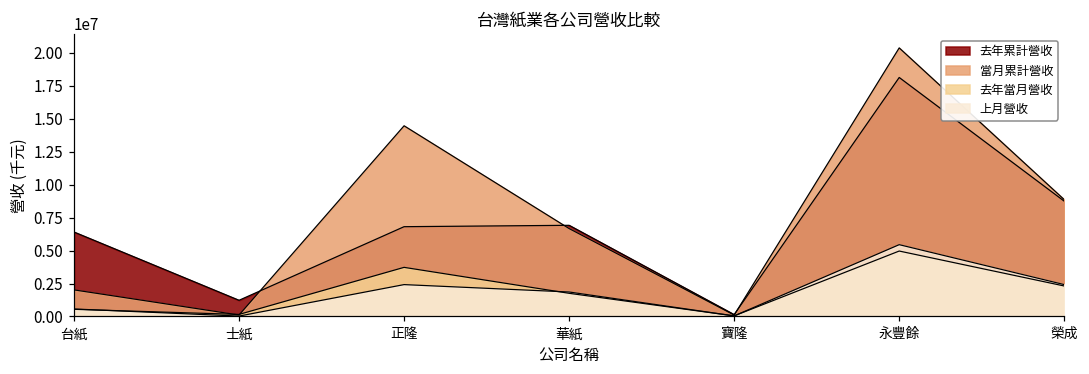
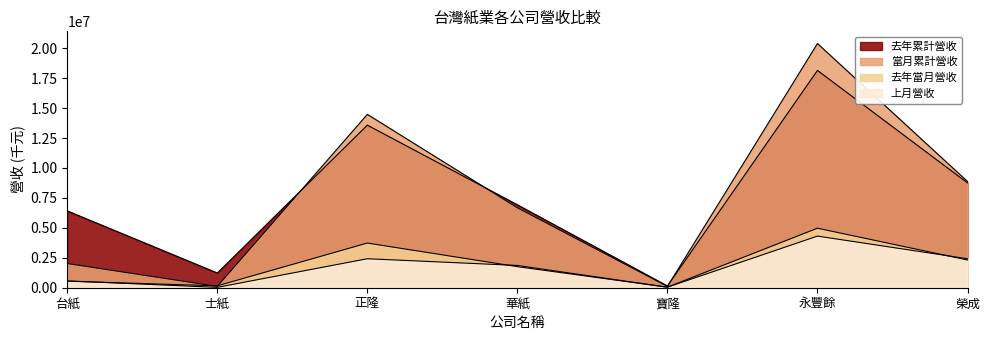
去年累計營收, 正隆: 6800000 -> 13600000
上月營收, 永豐餘: 5500000 -> 4300000
